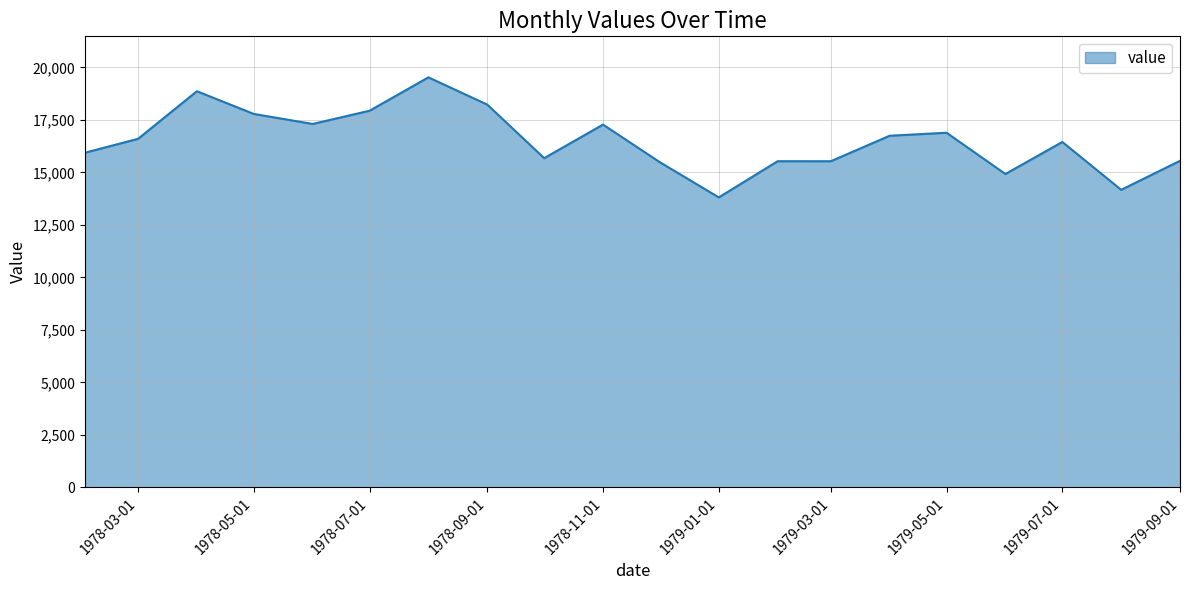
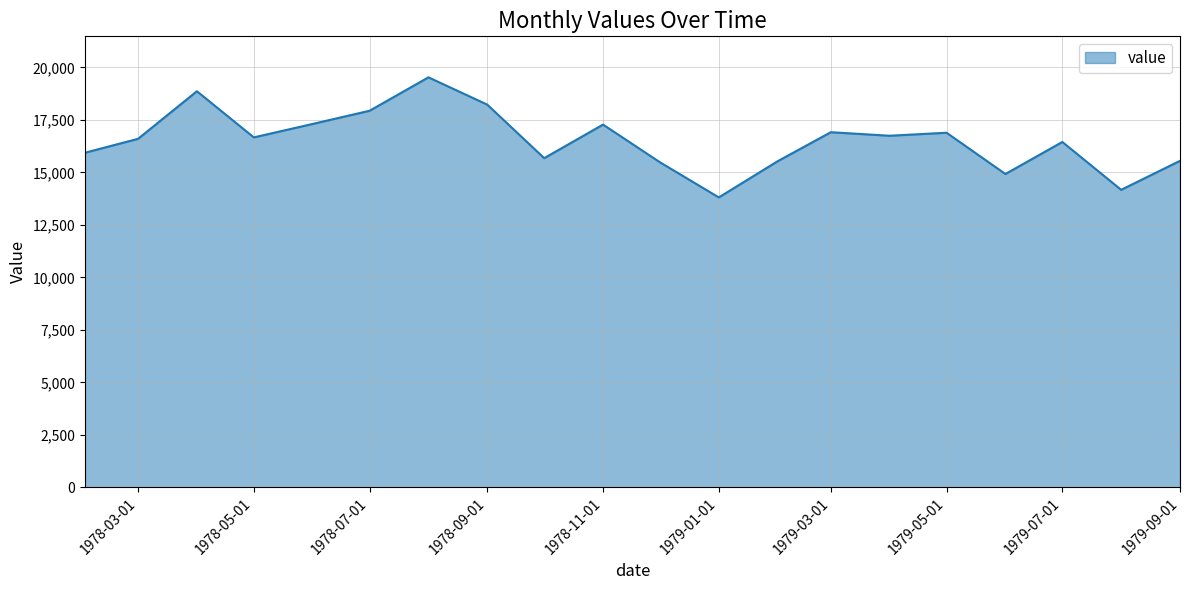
1978-05-01: 17,800 -> 16,700
1979-03-01: 15,500 -> 16,900
